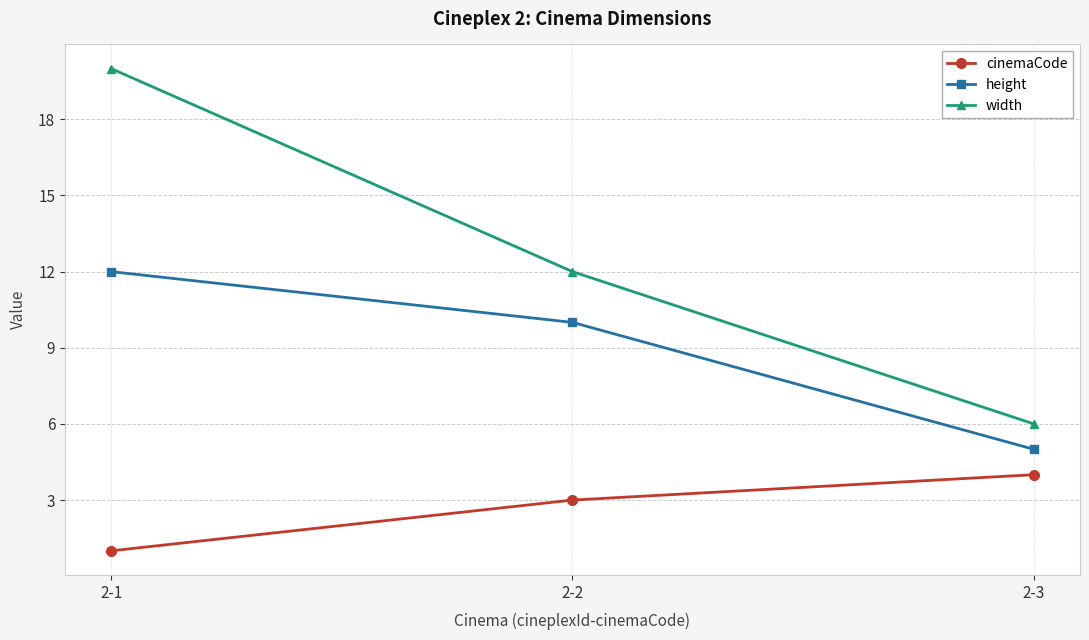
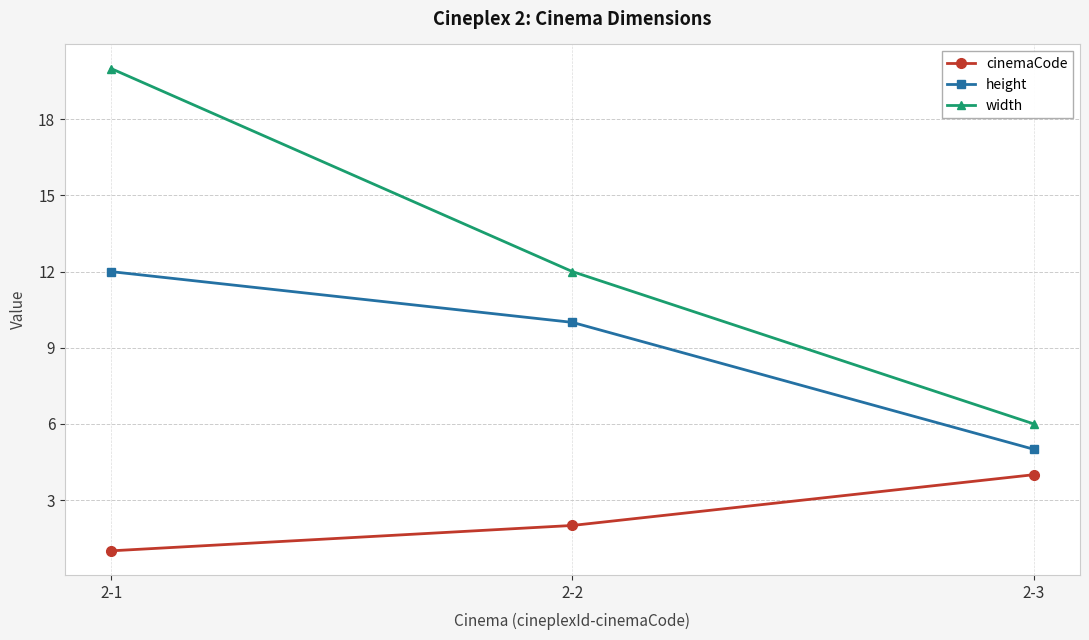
cinemaCode, 2-2: 3 -> 2
